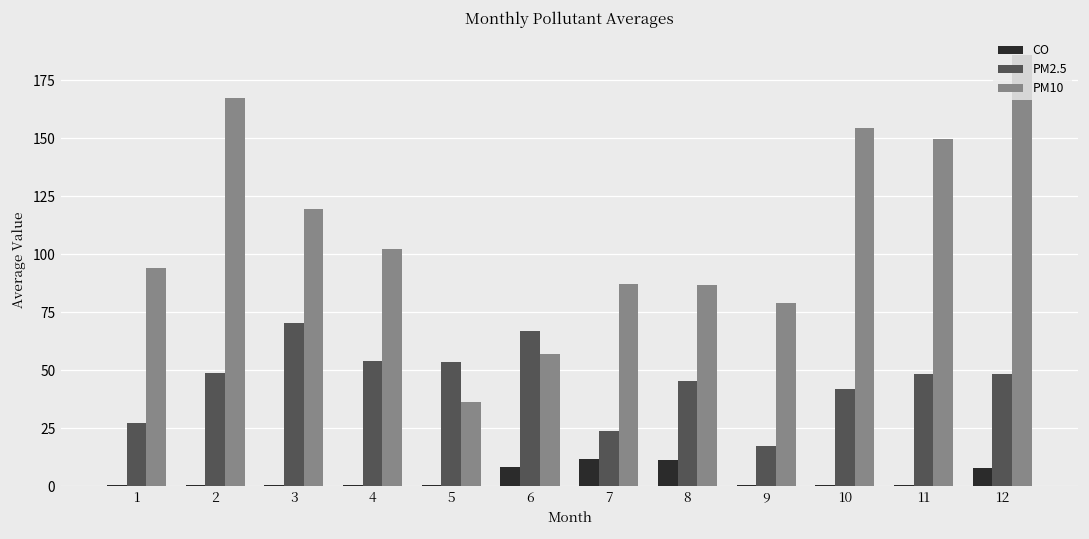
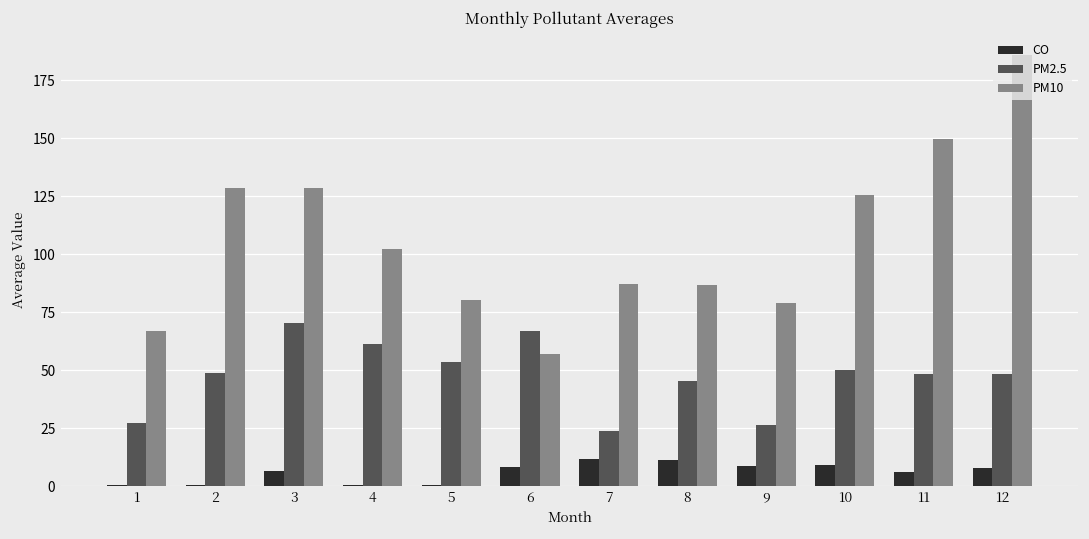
PM10, 1: 94 -> 67
PM10, 2: 167 -> 129
CO, 3: 0 -> 7
PM10, 3: 119 -> 129
PM2.5, 4: 54 -> 61
PM10, 5: 36 -> 80
CO, 9: 0 -> 9
PM2.5, 9: 17 -> 26
CO, 10: 0 -> 9
PM2.5, 10: 42 -> 50
PM10, 10: 155 -> 126
CO, 11: 0 -> 6
